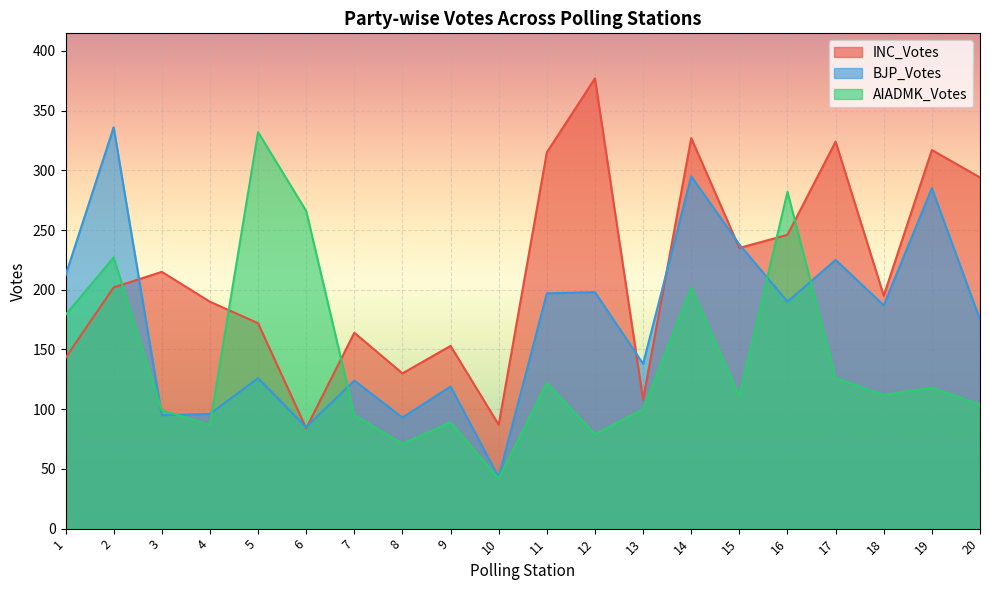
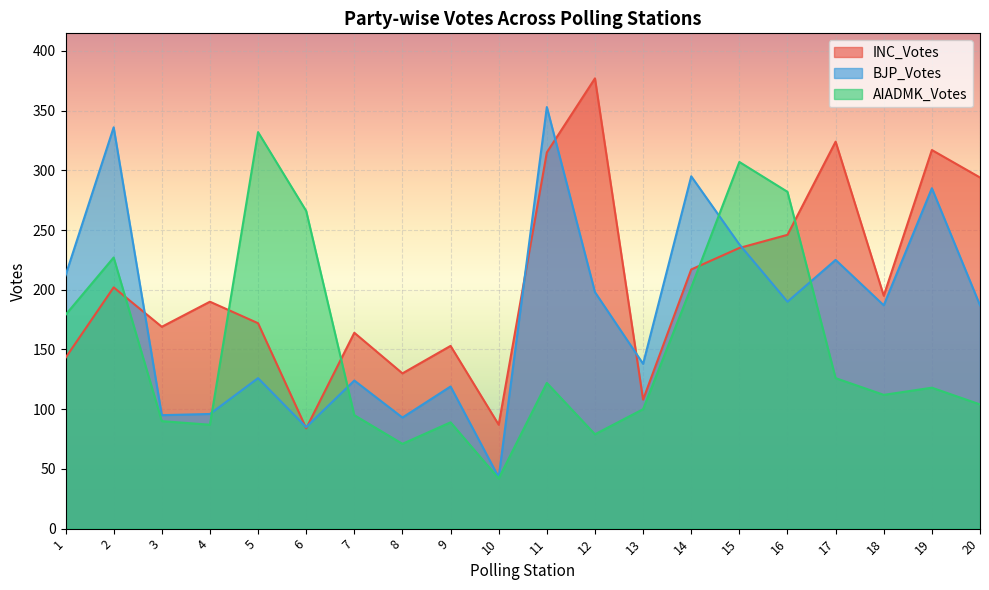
INC_Votes, 3: 215 -> 169
AIADMK_Votes, 3: 99 -> 90
BJP_Votes, 11: 197 -> 353
INC_Votes, 14: 327 -> 217
AIADMK_Votes, 15: 111 -> 307
BJP_Votes, 20: 175 -> 187
